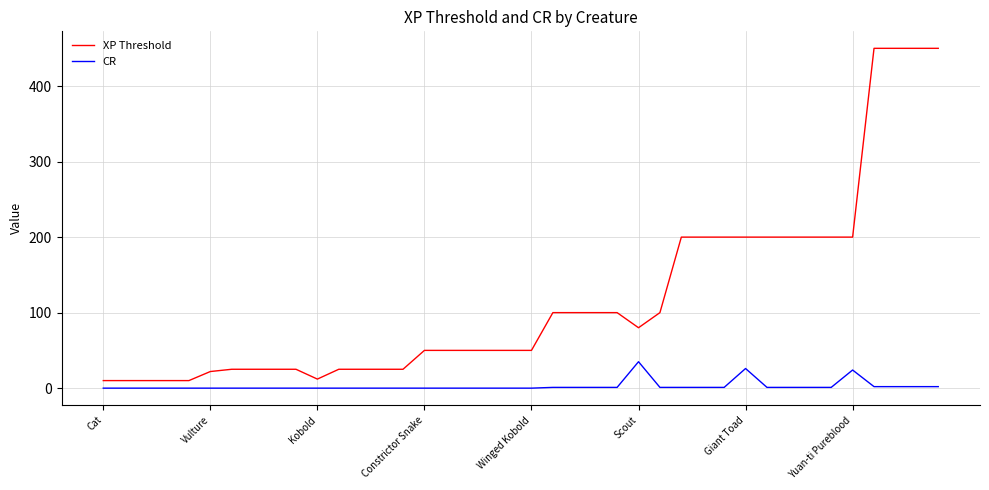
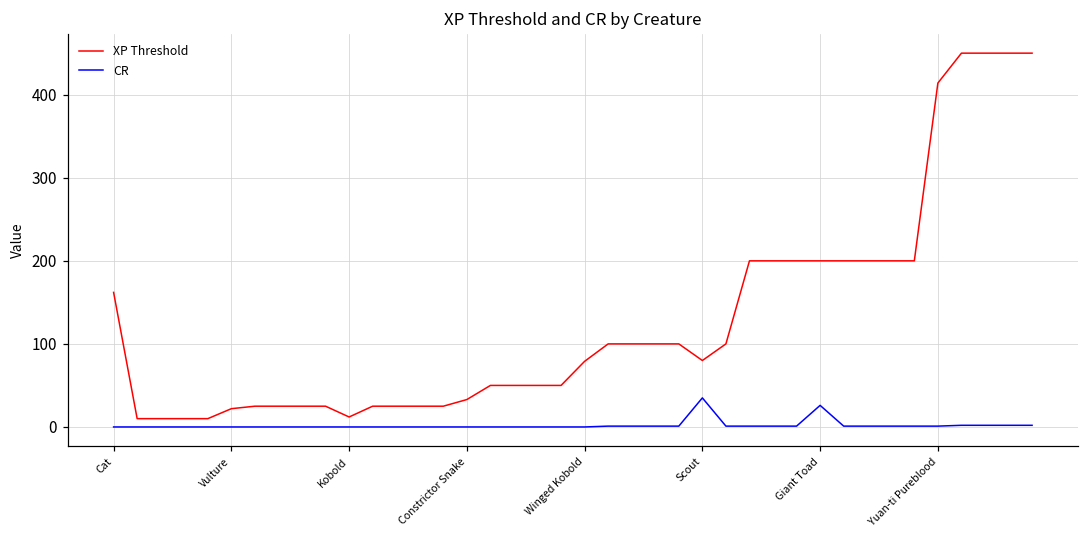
XP Threshold, Cat: 10 -> 160
XP Threshold, Constrictor Snake: 50 -> 30
XP Threshold, Winged Kobold: 50 -> 80
XP Threshold, Yuan-ti Pureblood: 200 -> 410
CR, Yuan-ti Pureblood: 20 -> 0
